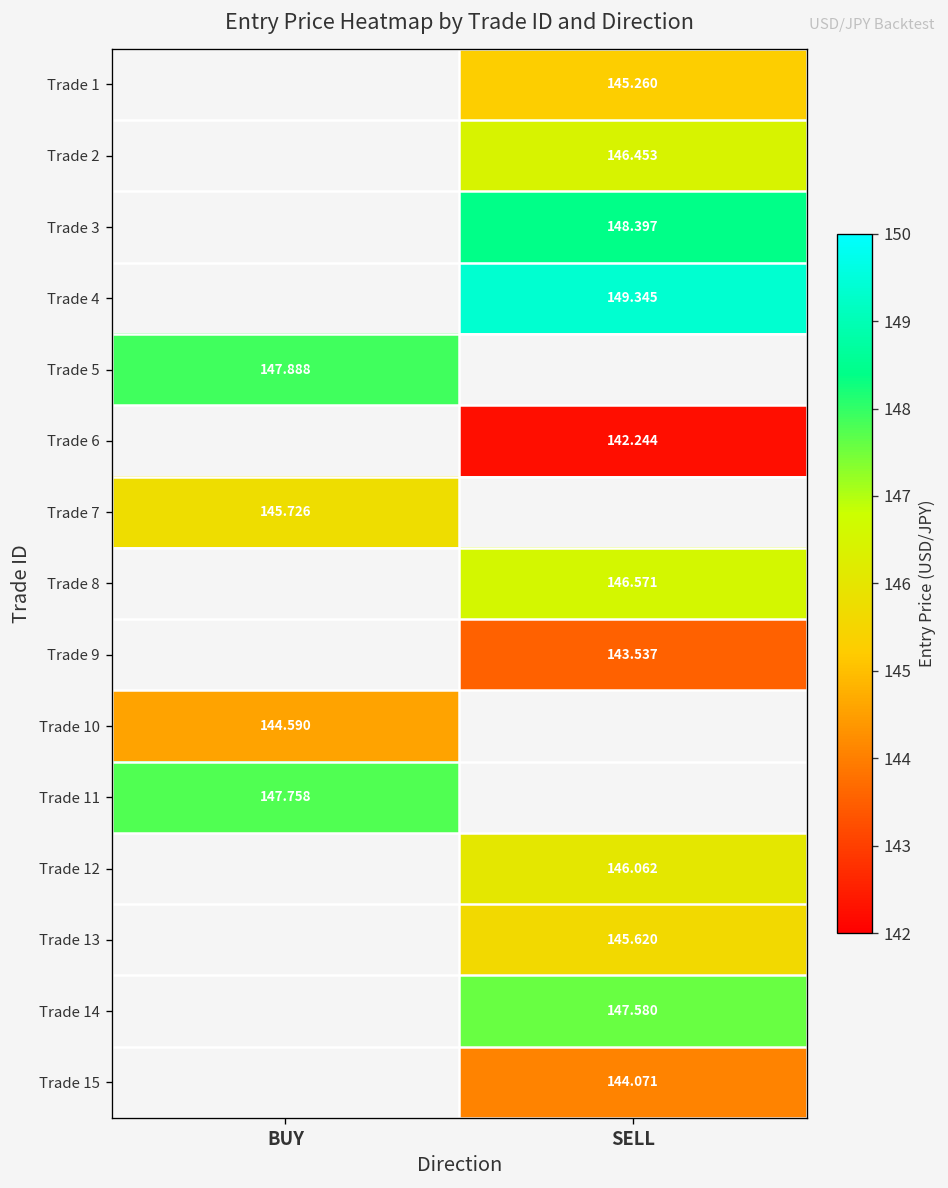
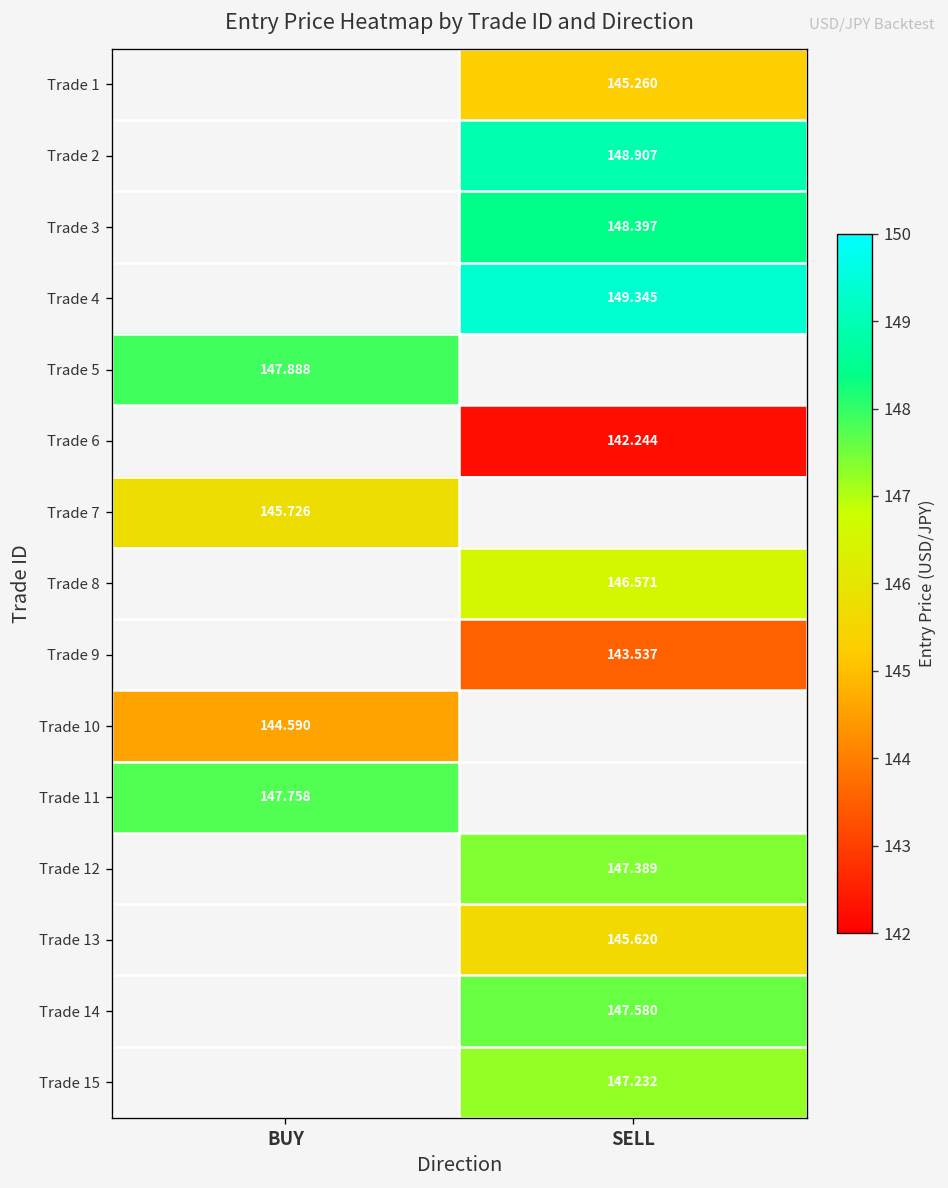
Trade 2, SELL: 146.453 -> 148.907
Trade 12, SELL: 146.062 -> 147.389
Trade 15, SELL: 144.071 -> 147.232
